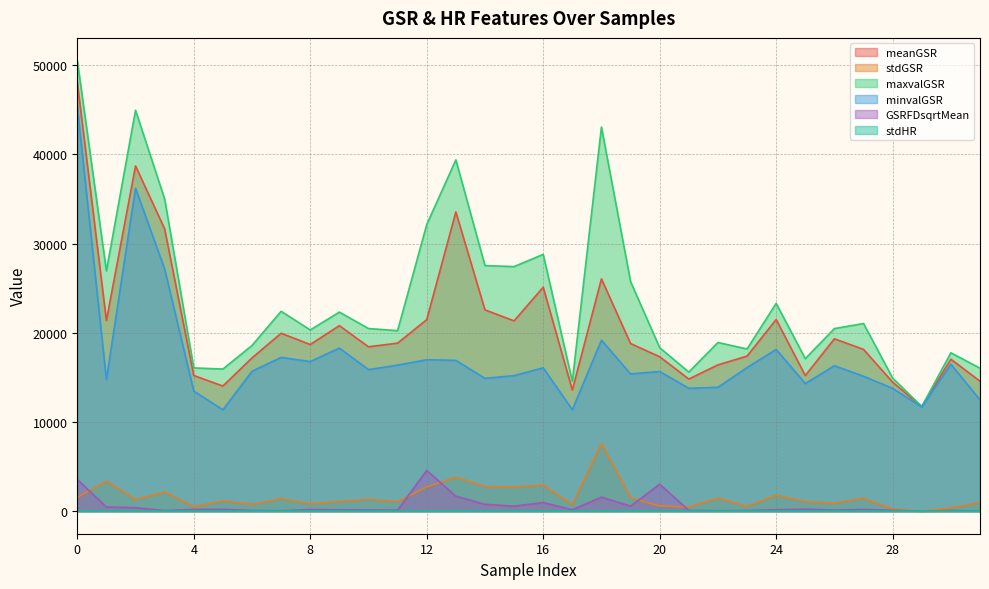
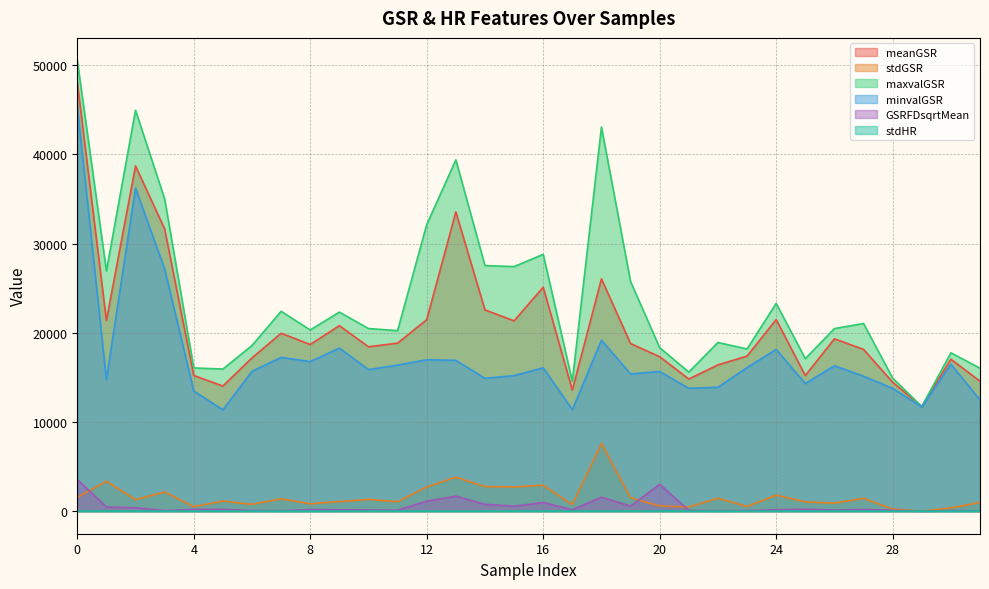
GSRFDsqrtMean, 12: 5000 -> 1000
